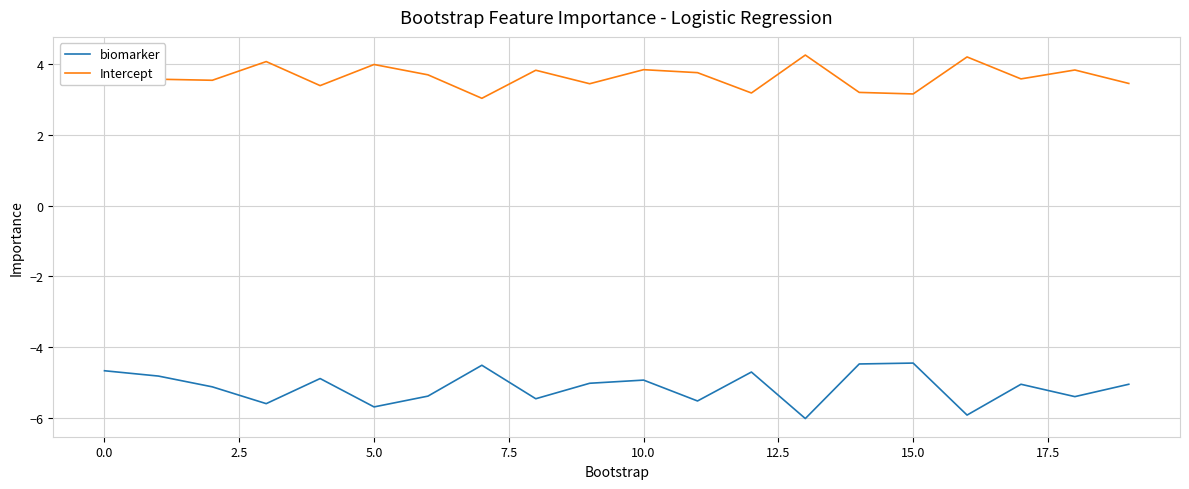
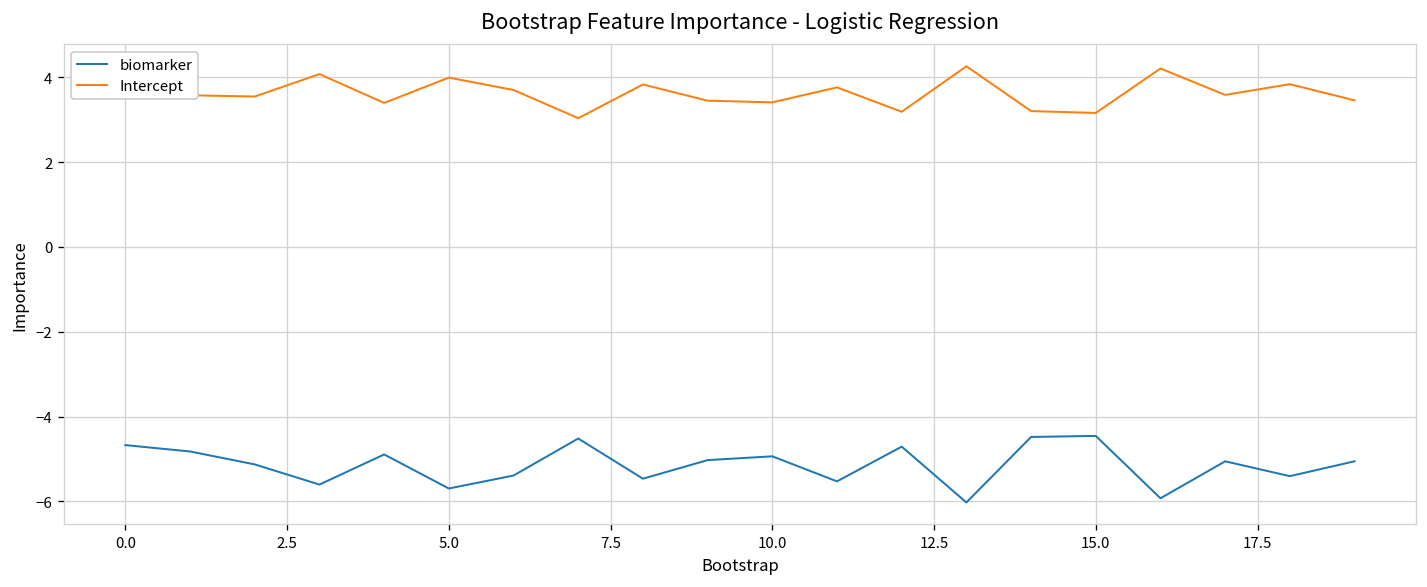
Intercept, 10.0: 3.8 -> 3.4
